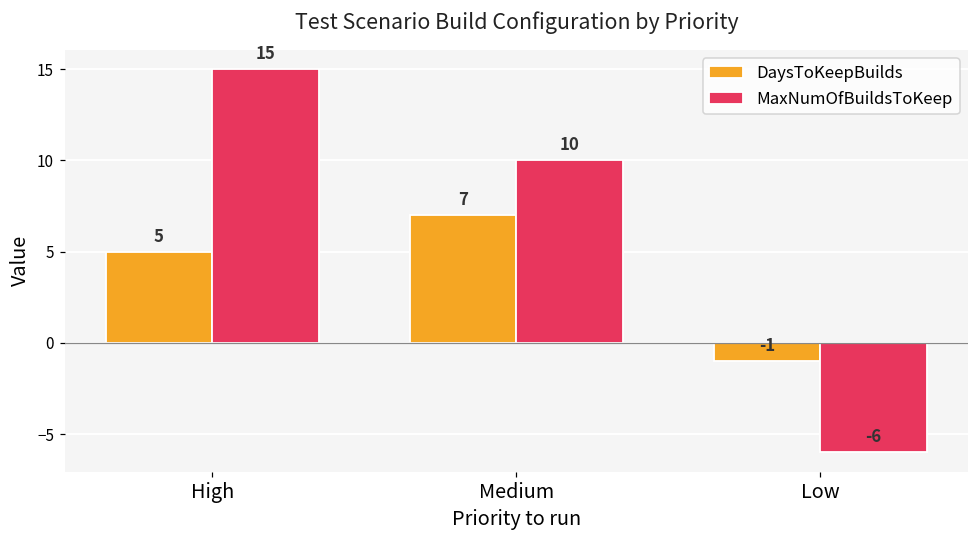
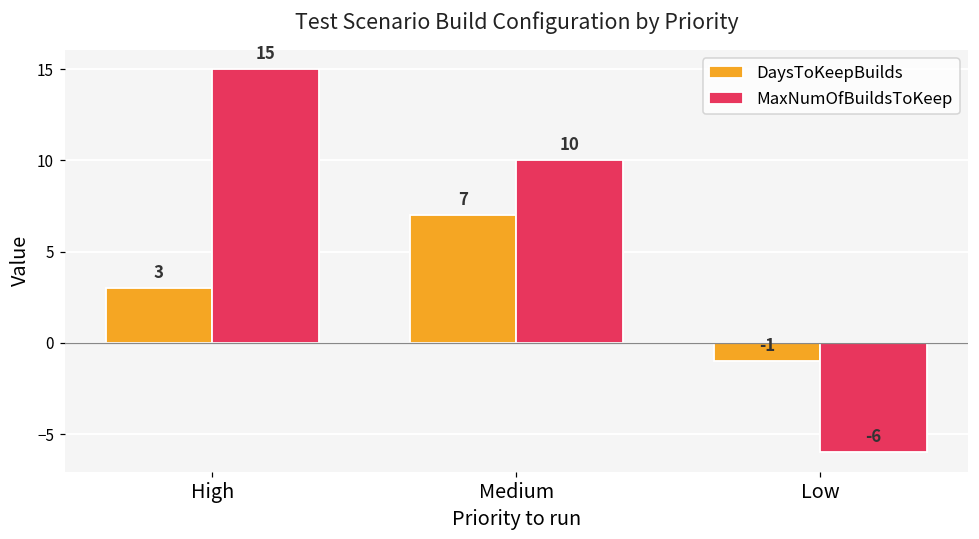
DaysToKeepBuilds, High: 5 -> 3
